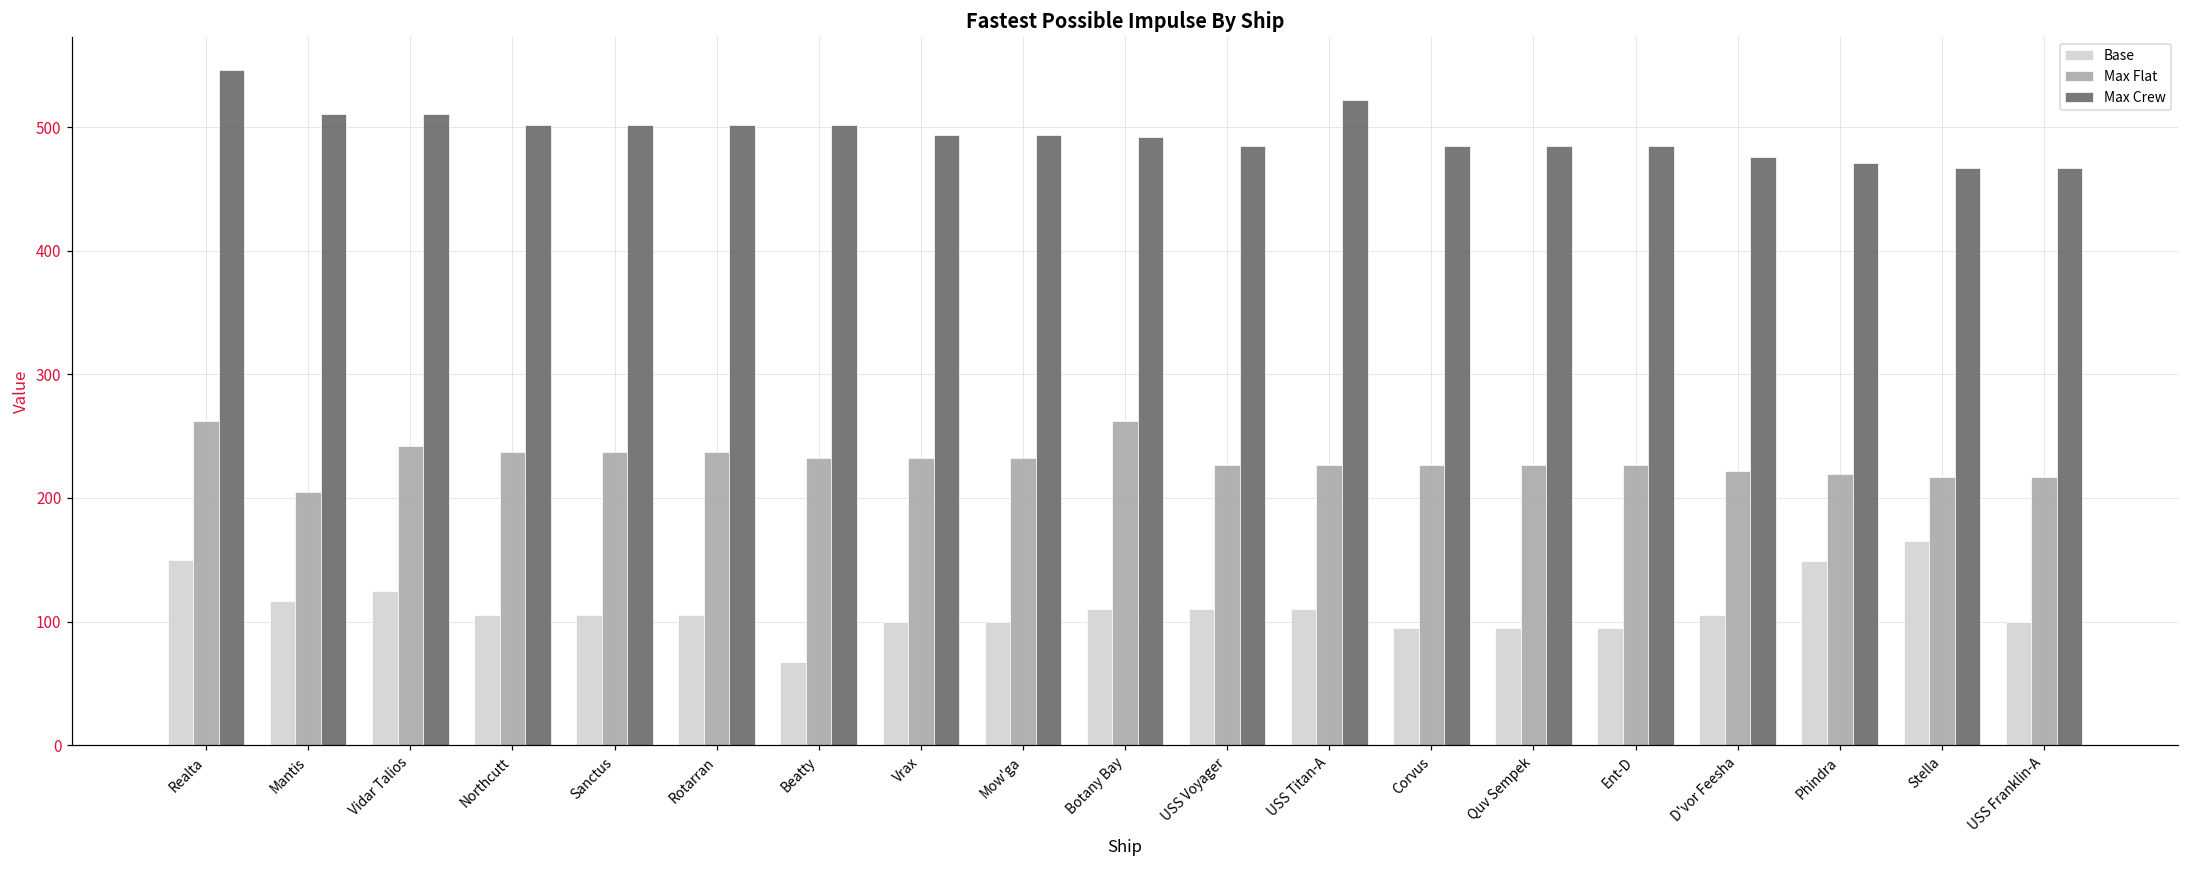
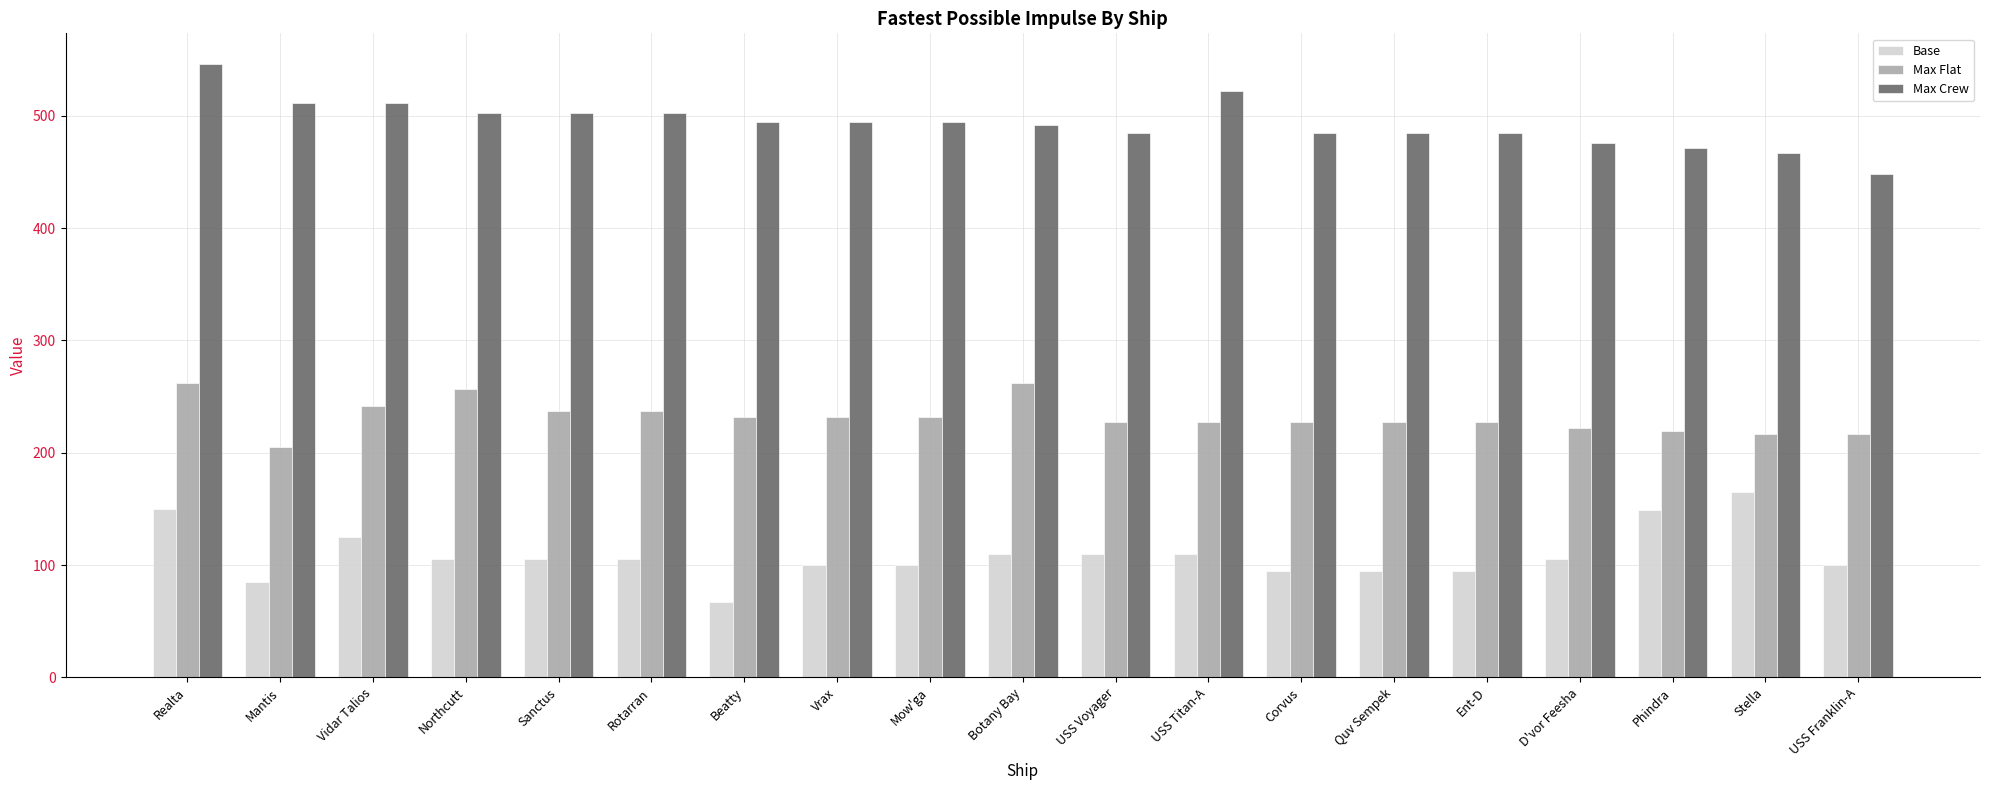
Base, Mantis: 117 -> 85
Max Flat, Northcutt: 237 -> 257
Max Crew, Beatty: 502 -> 494
Max Crew, USS Franklin-A: 467 -> 448
